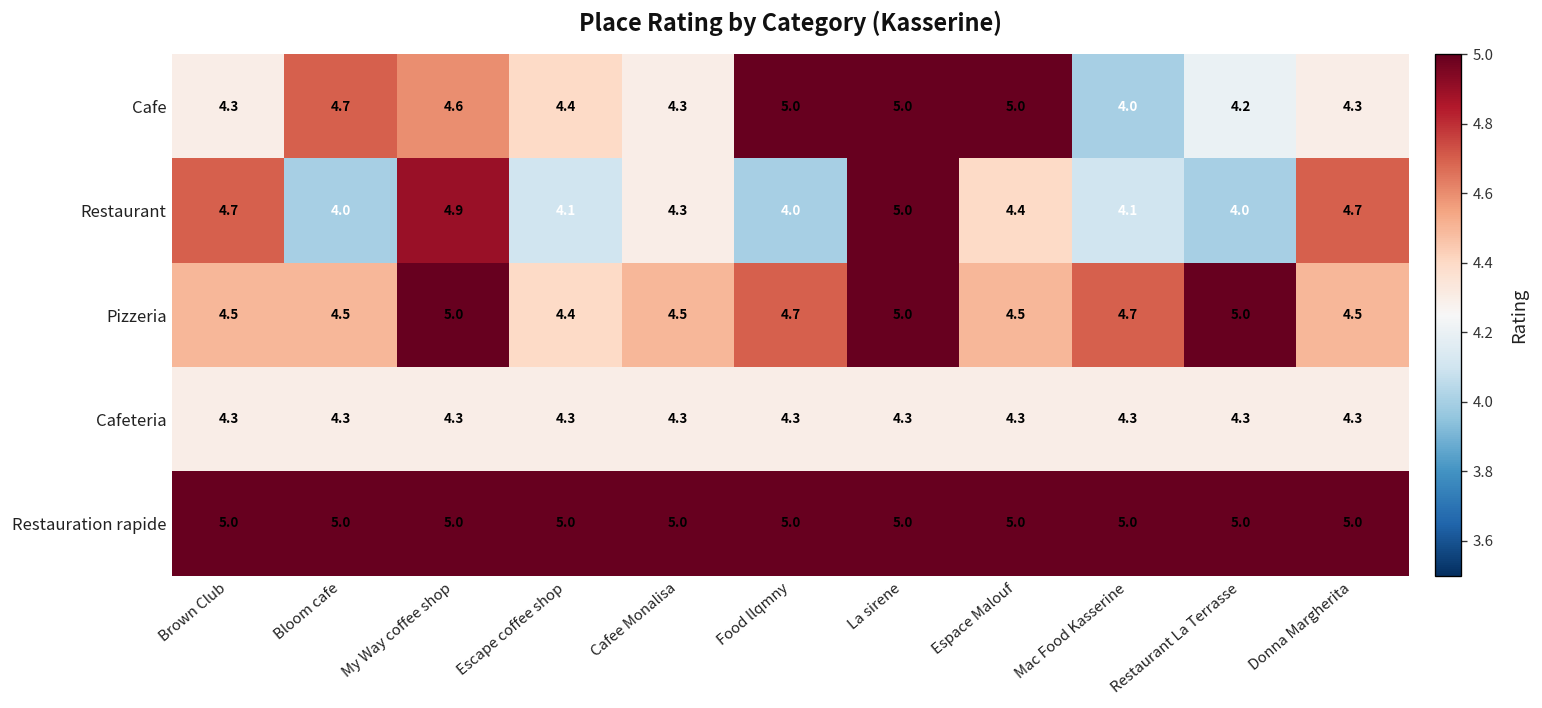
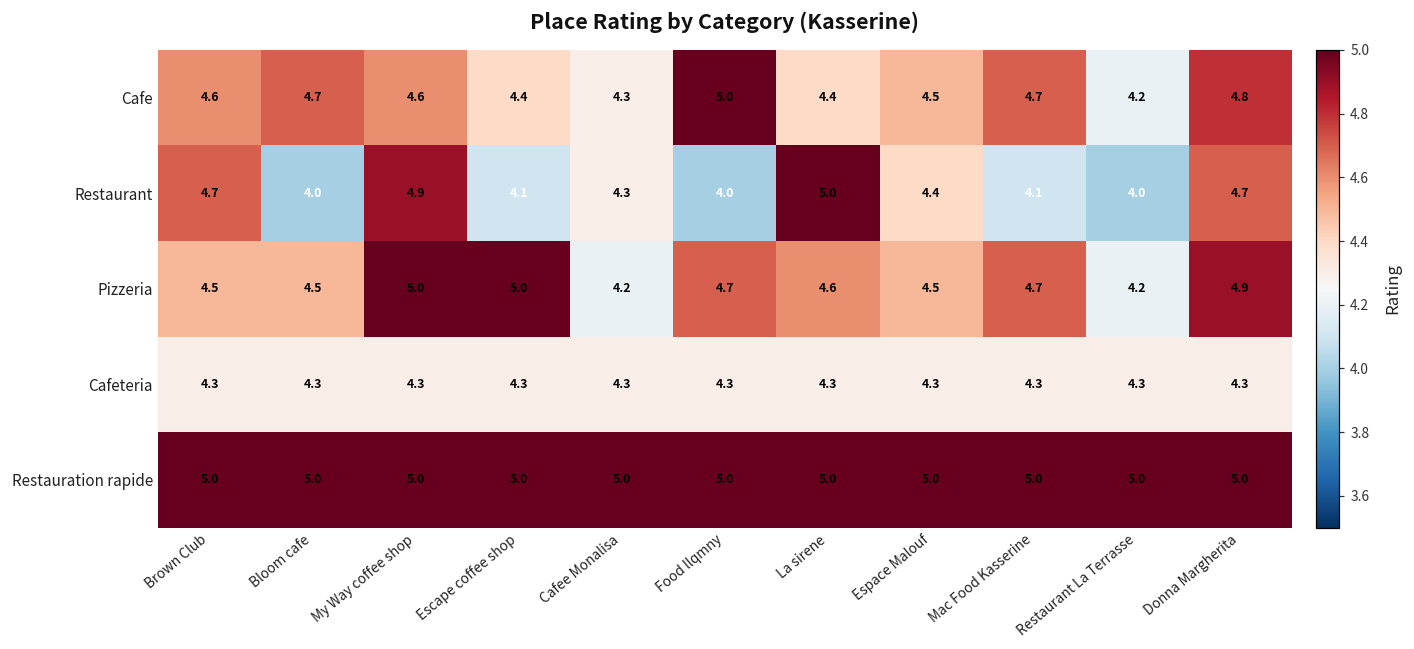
Cafe, Brown Club: 4.3 -> 4.6
Cafe, La sirene: 5.0 -> 4.4
Cafe, Espace Malouf: 5.0 -> 4.5
Cafe, Mac Food Kasserine: 4.0 -> 4.7
Cafe, Donna Margherita: 4.3 -> 4.8
Pizzeria, Escape coffee shop: 4.4 -> 5.0
Pizzeria, Cafee Monalisa: 4.5 -> 4.2
Pizzeria, La sirene: 5.0 -> 4.6
Pizzeria, Restaurant La Terrasse: 5.0 -> 4.2
Pizzeria, Donna Margherita: 4.5 -> 4.9
